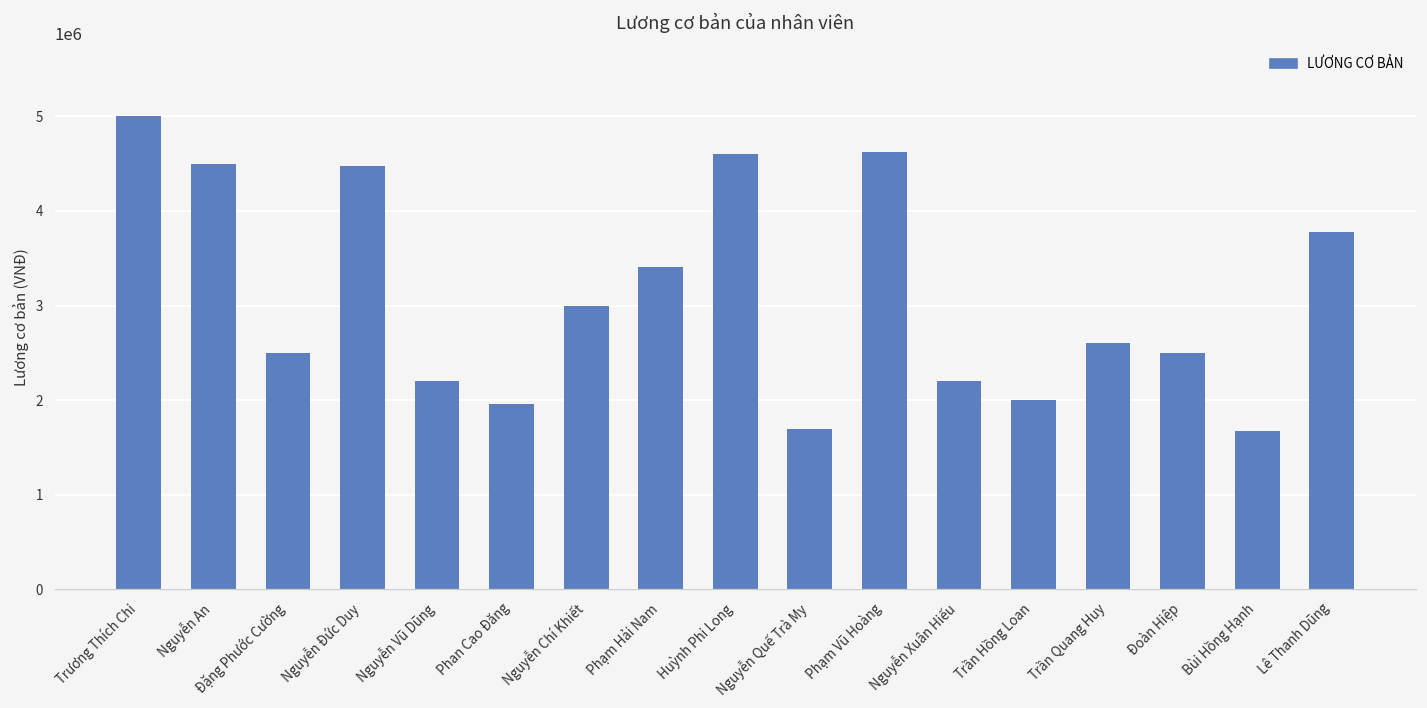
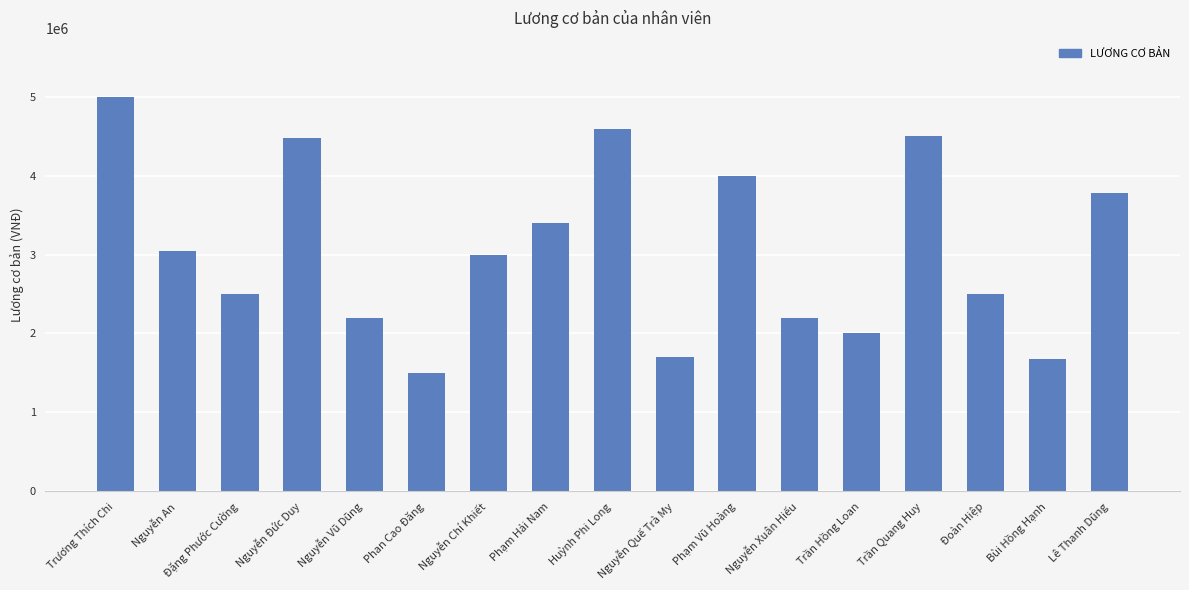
Nguyễn An: 4500000 -> 3000000
Phan Cao Đăng: 2000000 -> 1500000
Phạm Vũ Hoàng: 4600000 -> 4000000
Trần Quang Huy: 2600000 -> 4500000
